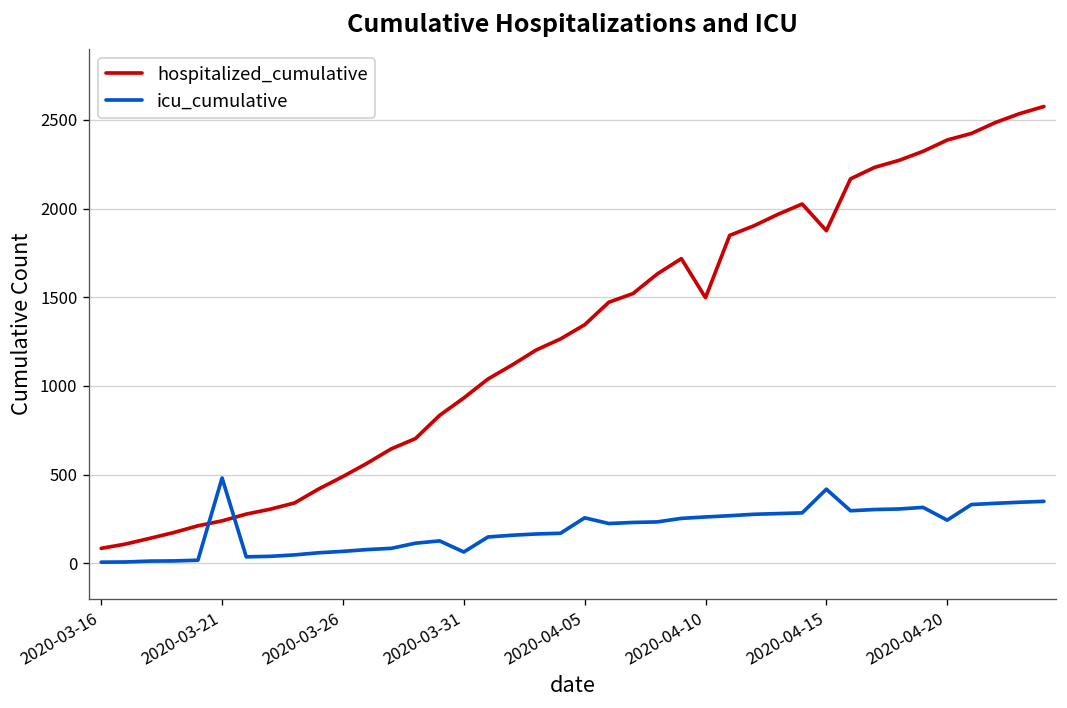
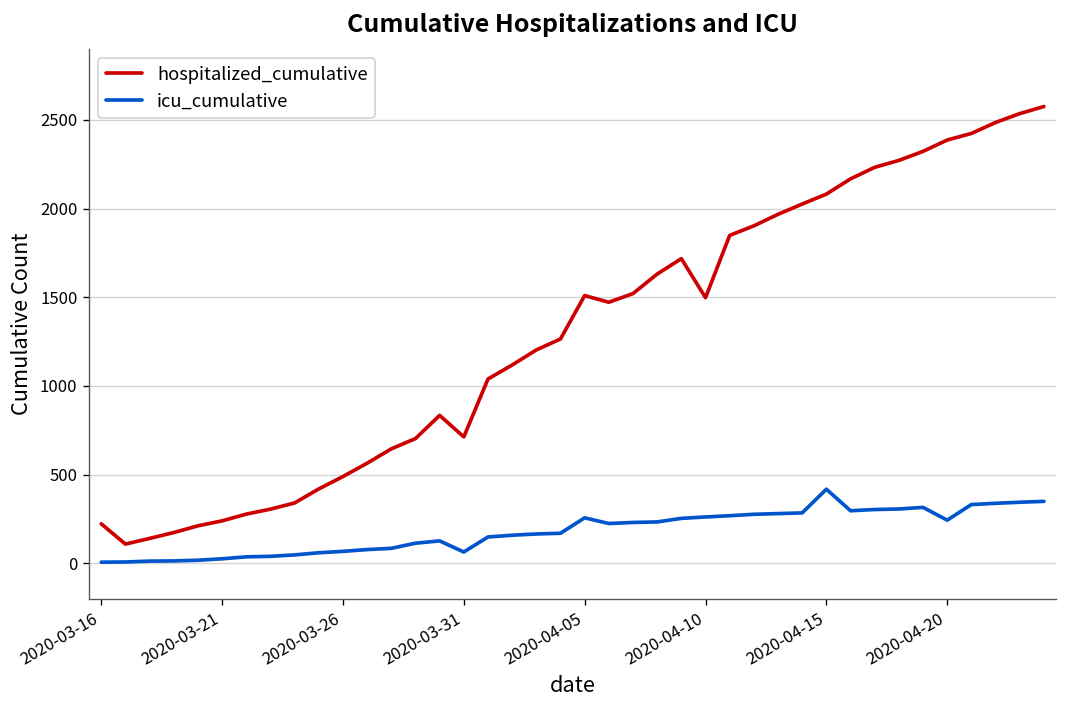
hospitalized_cumulative, 2020-03-16: 80 -> 220
icu_cumulative, 2020-03-21: 480 -> 30
hospitalized_cumulative, 2020-03-31: 930 -> 710
hospitalized_cumulative, 2020-04-05: 1350 -> 1510
hospitalized_cumulative, 2020-04-15: 1880 -> 2080
